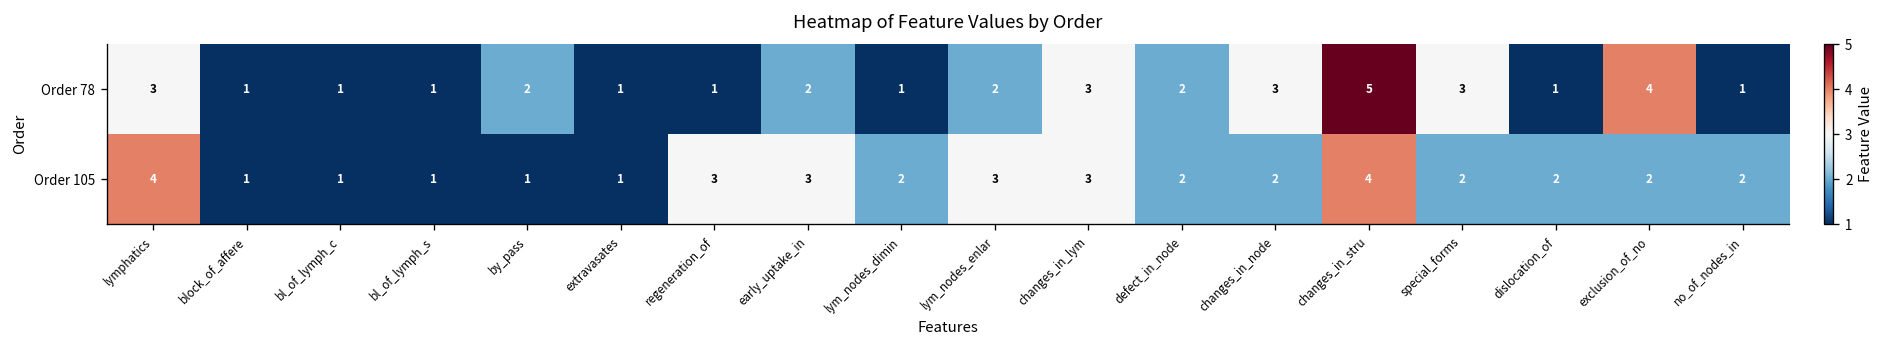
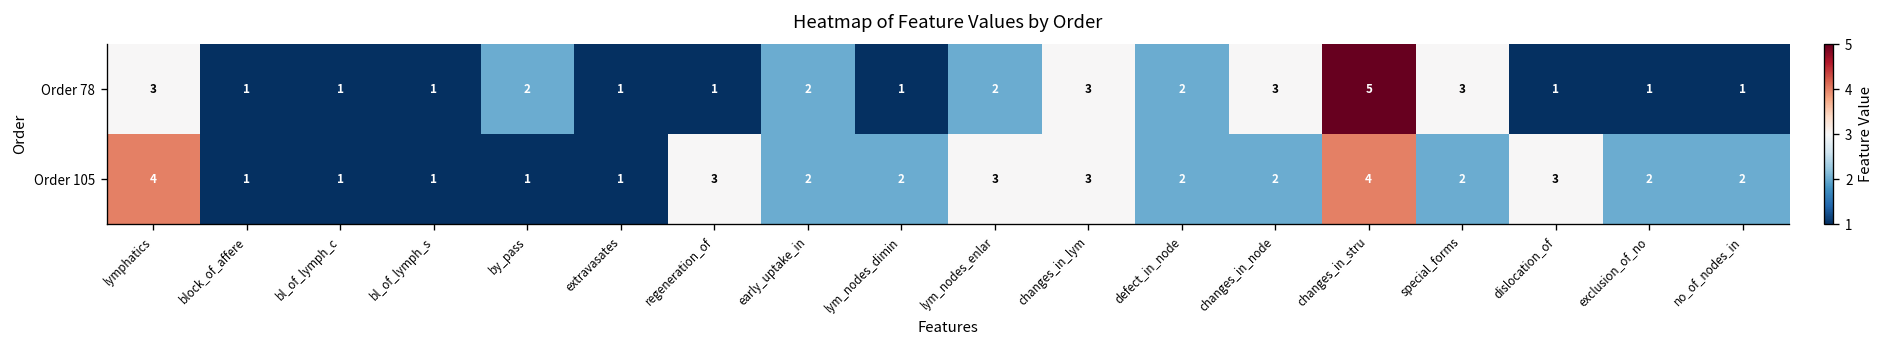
Order 78, exclusion_of_no: 4 -> 1
Order 105, early_uptake_in: 3 -> 2
Order 105, dislocation_of: 2 -> 3
